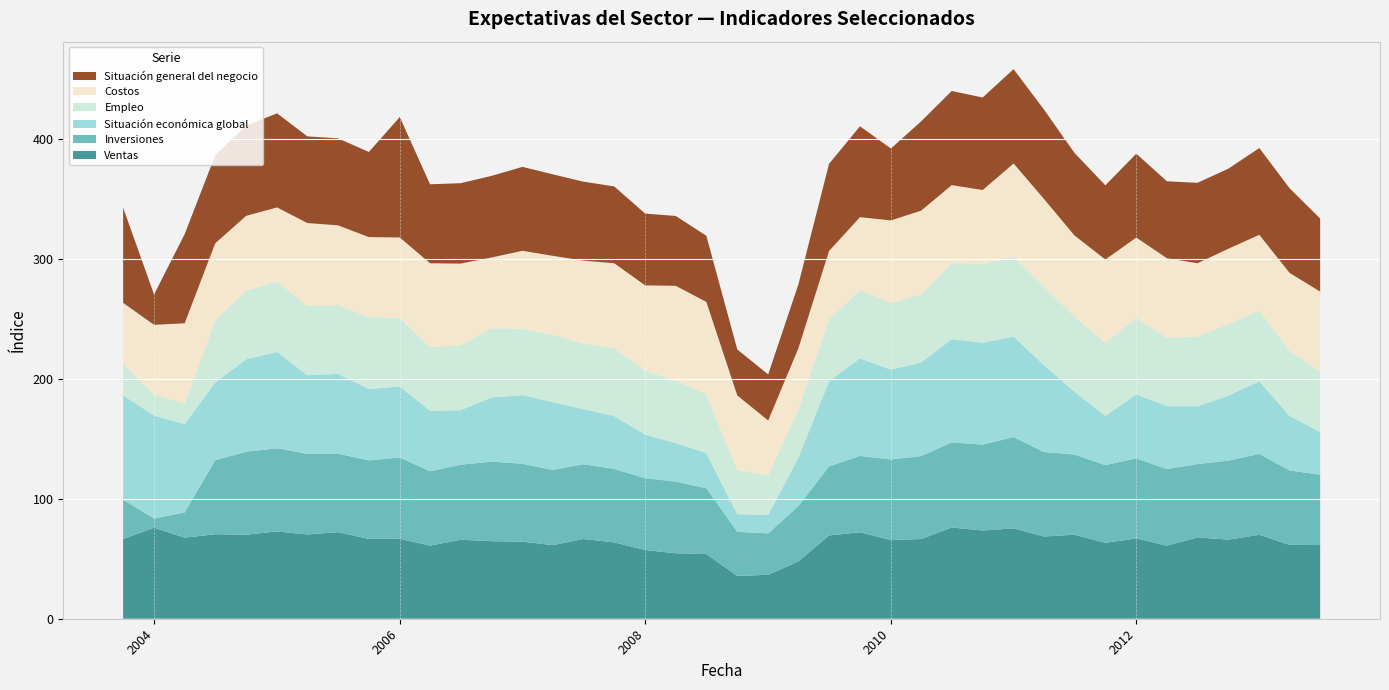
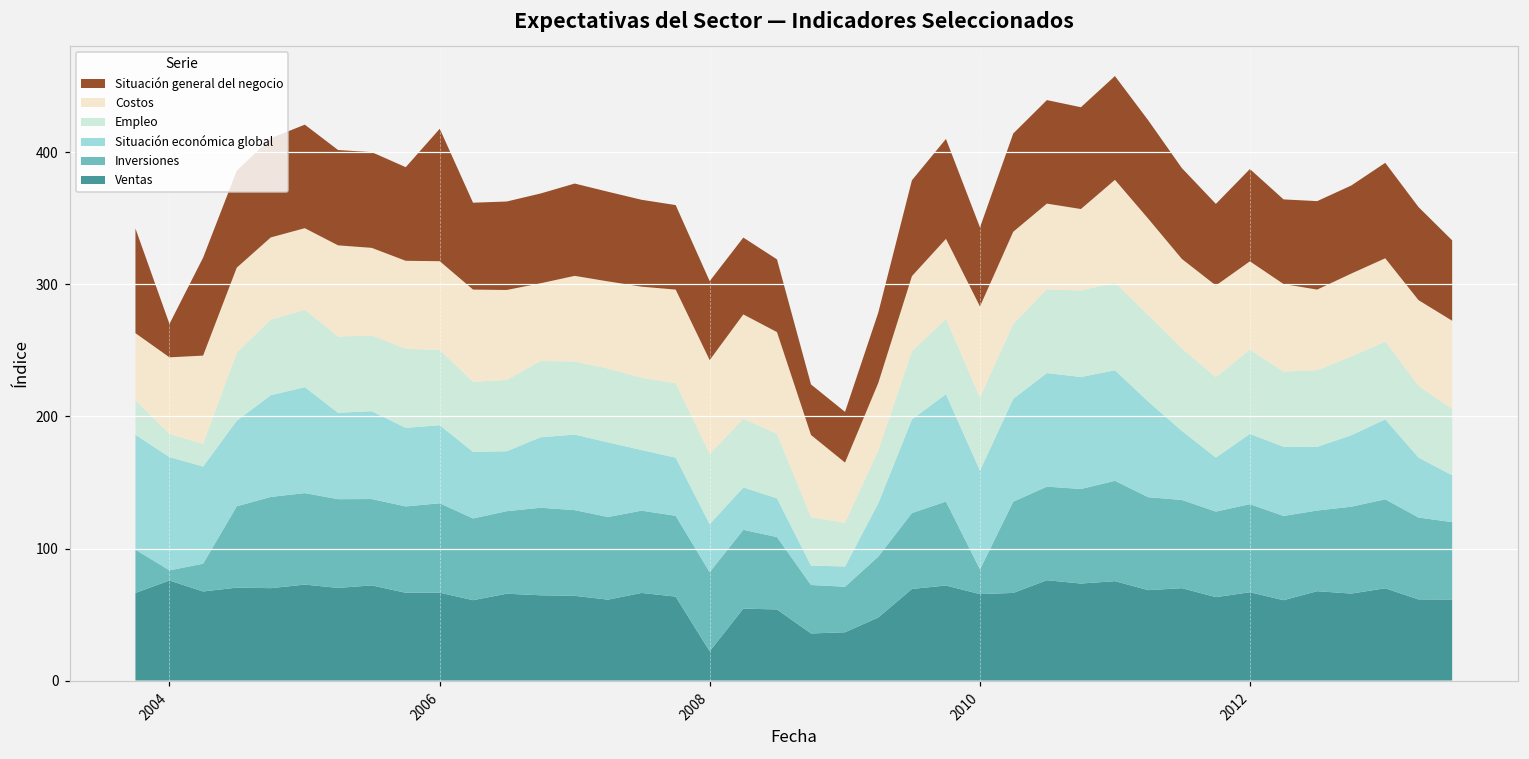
Ventas, 2008: 57 -> 22
Inversiones, 2010: 67 -> 19
